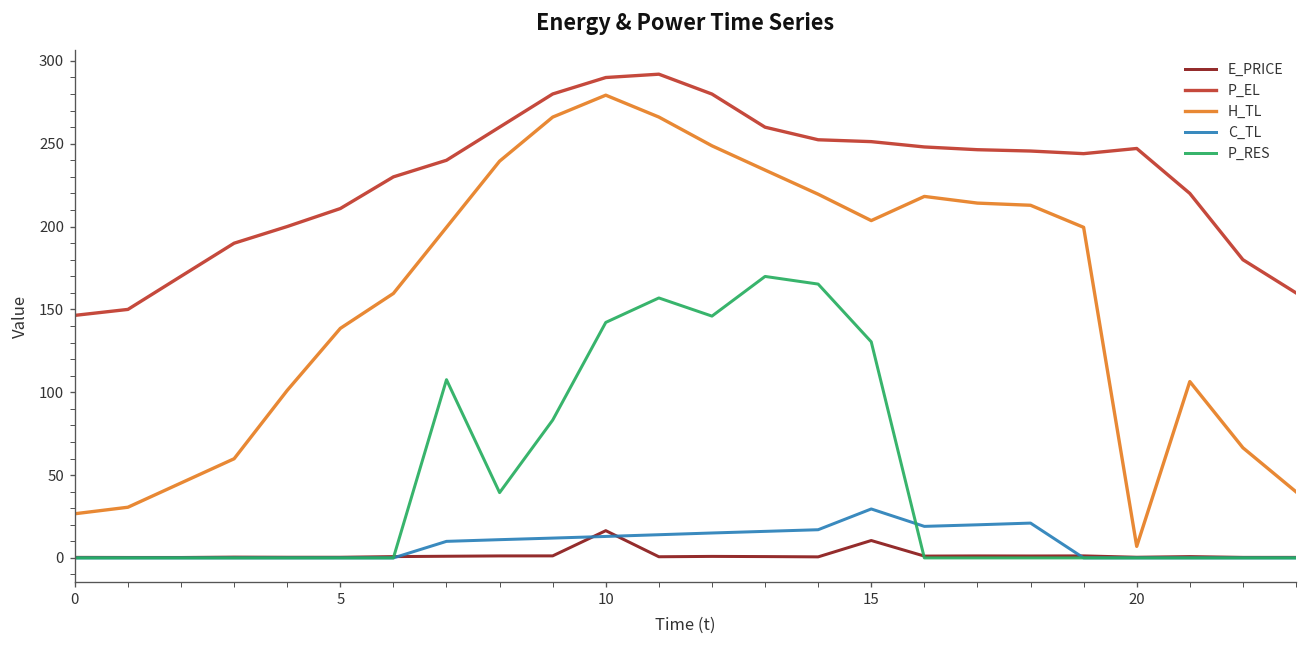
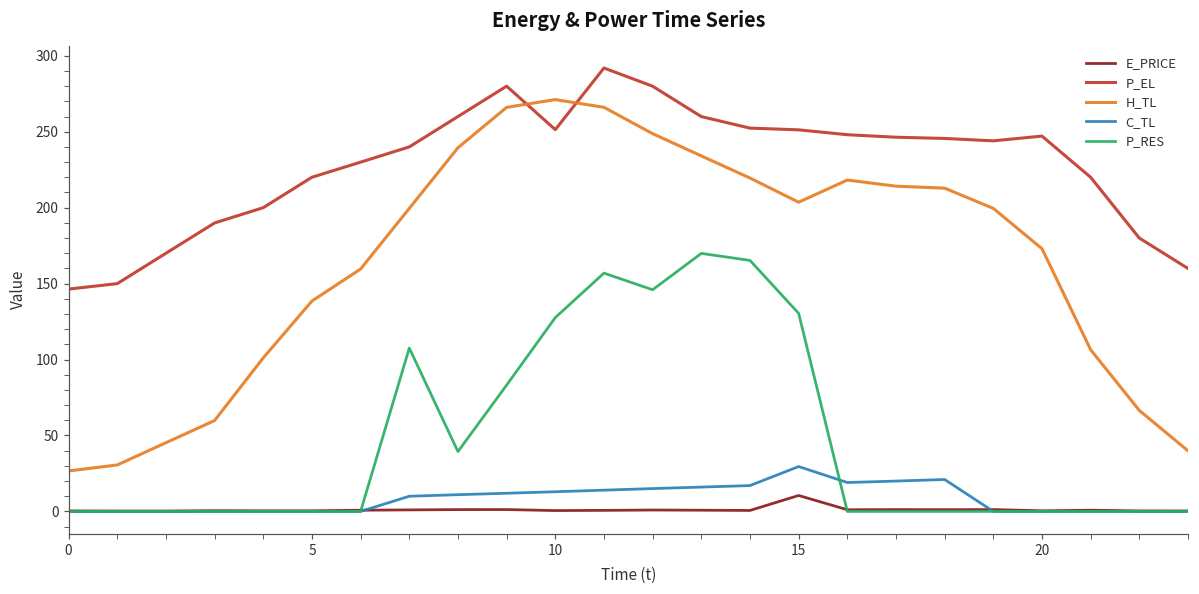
P_EL, 5: 211 -> 220
E_PRICE, 10: 16 -> 1
P_EL, 10: 290 -> 251
H_TL, 10: 279 -> 271
P_RES, 10: 142 -> 128
H_TL, 20: 7 -> 173
